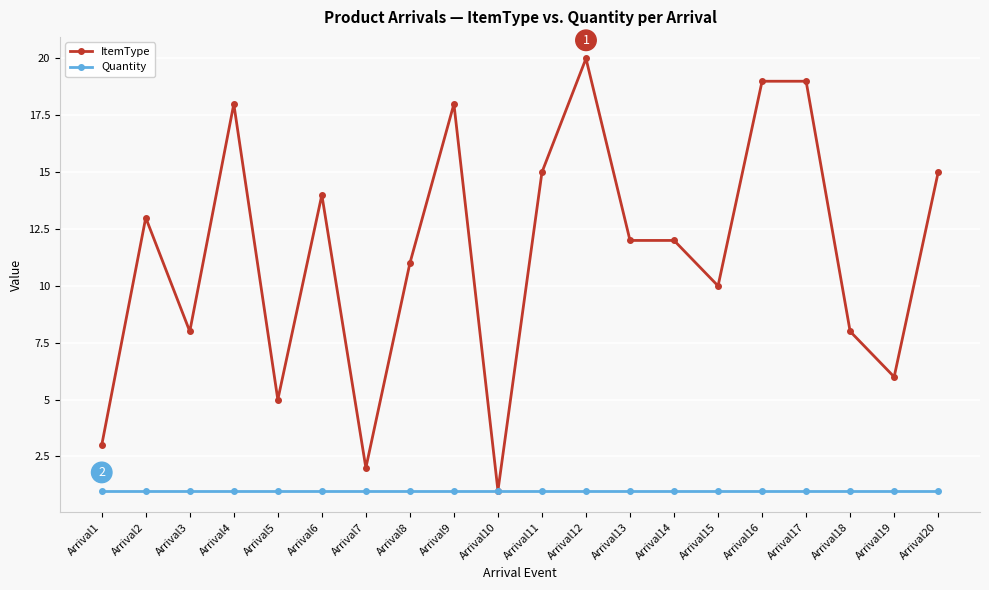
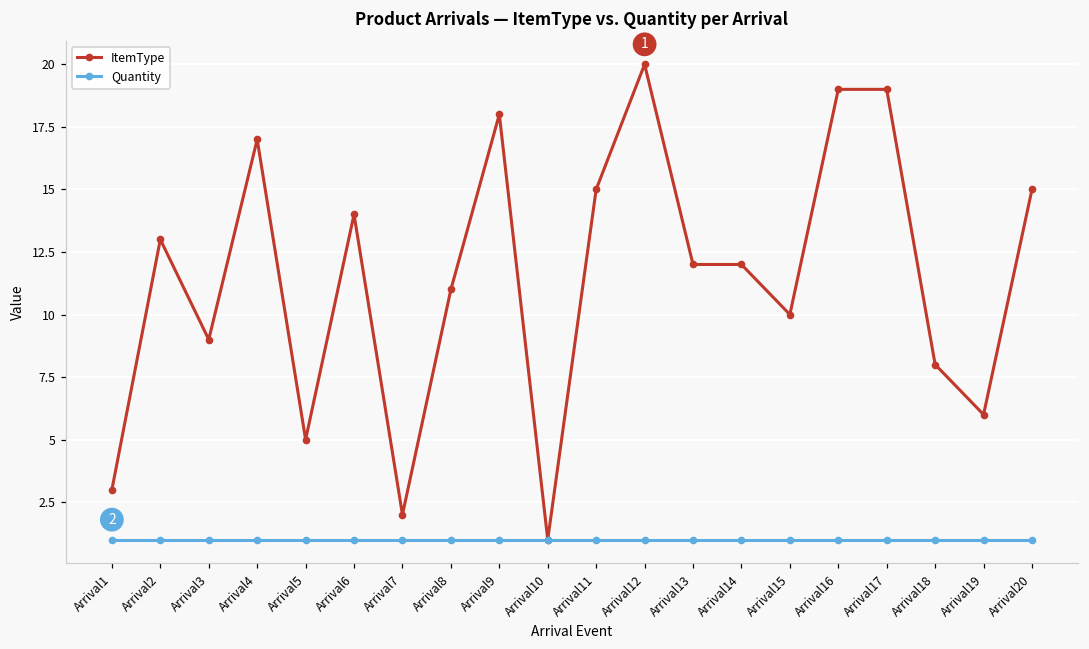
ItemType, Arrival3: 8 -> 9
ItemType, Arrival4: 18 -> 17
